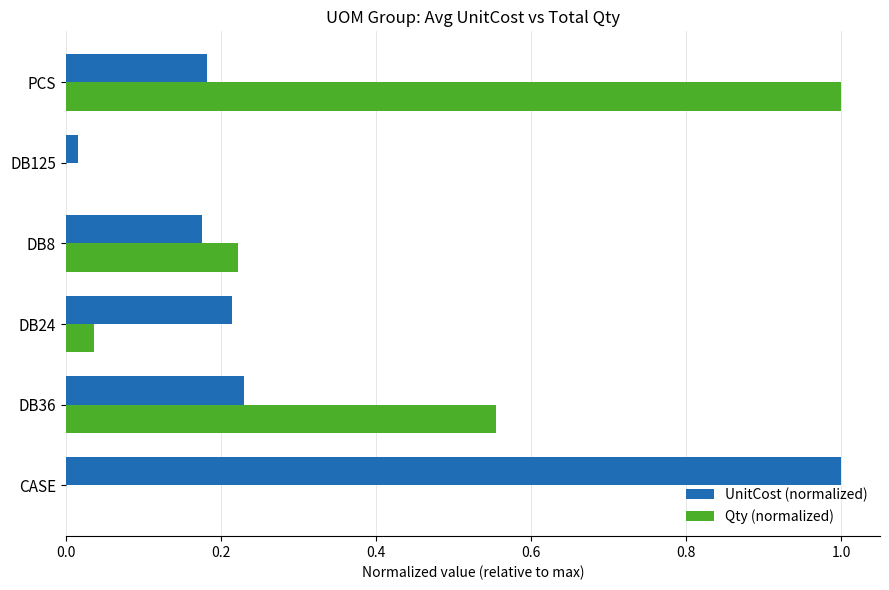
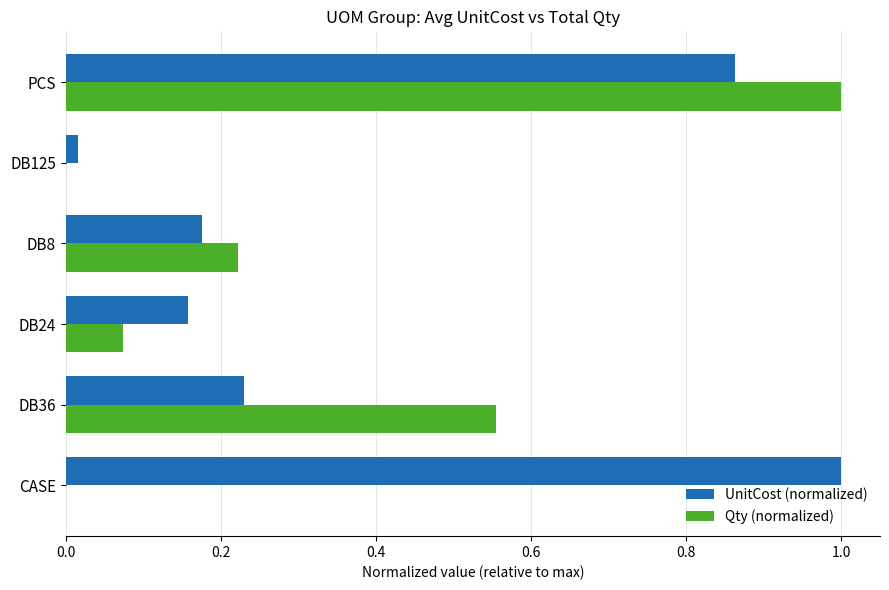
UnitCost (normalized), PCS: 0.18 -> 0.86
UnitCost (normalized), DB24: 0.21 -> 0.16
Qty (normalized), DB24: 0.04 -> 0.07
